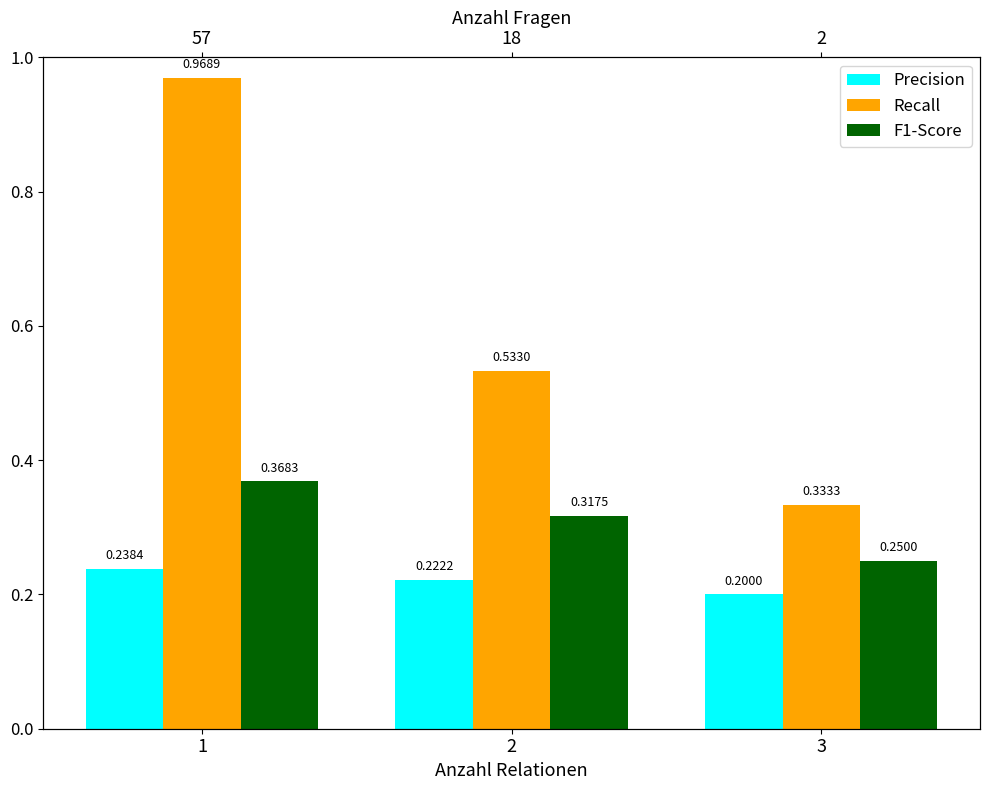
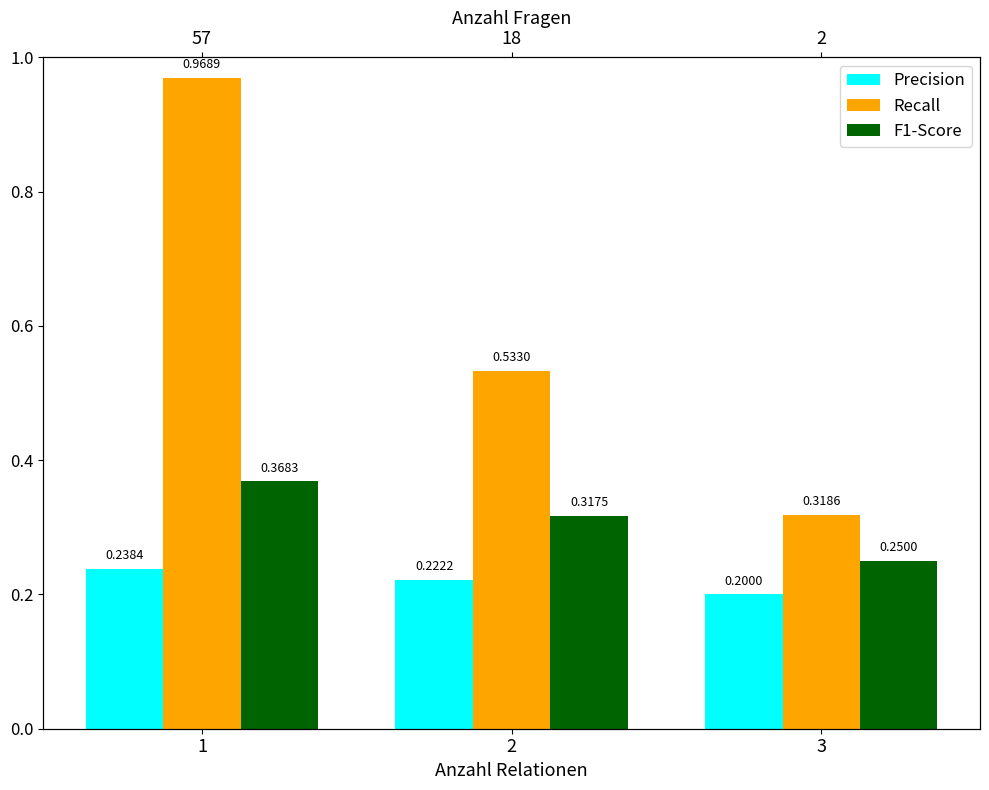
Recall, 3: 0.3333 -> 0.3186
